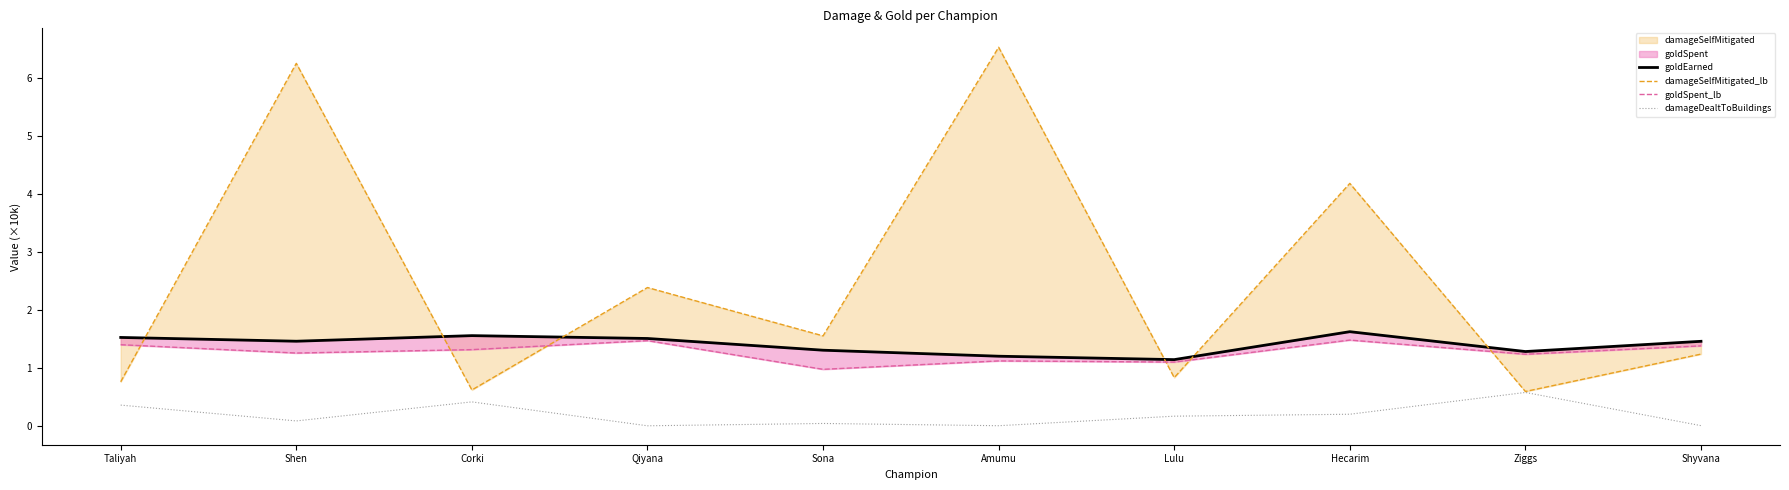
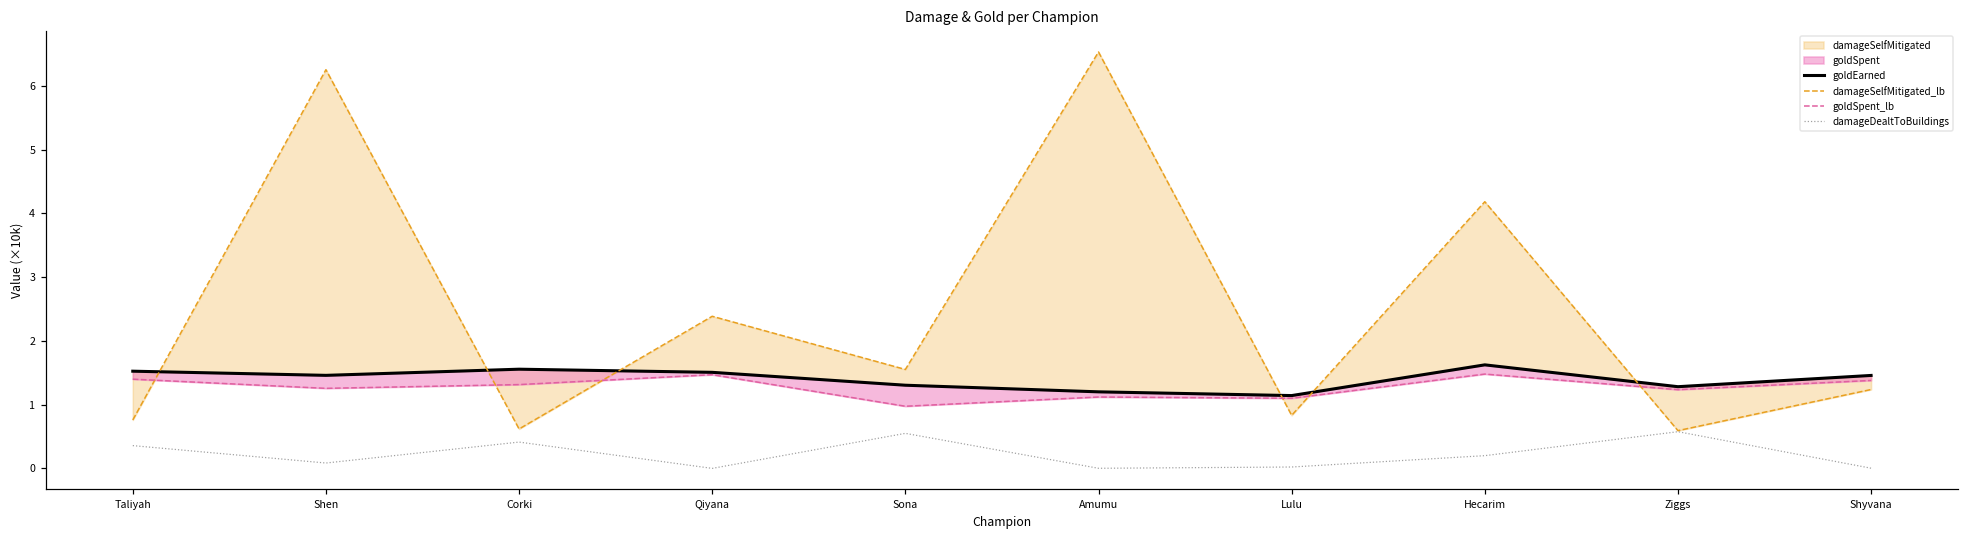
damageDealtToBuildings, Sona: 0.0 -> 0.5
damageDealtToBuildings, Lulu: 0.2 -> 0.0
